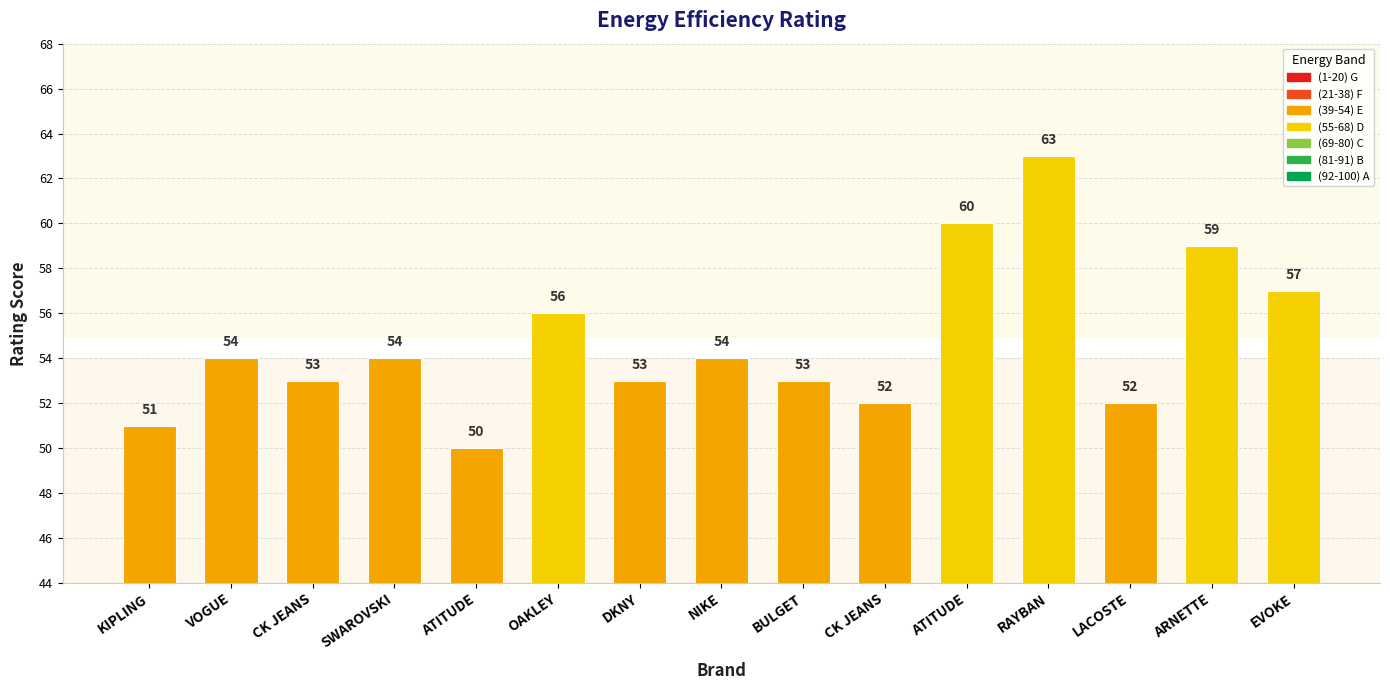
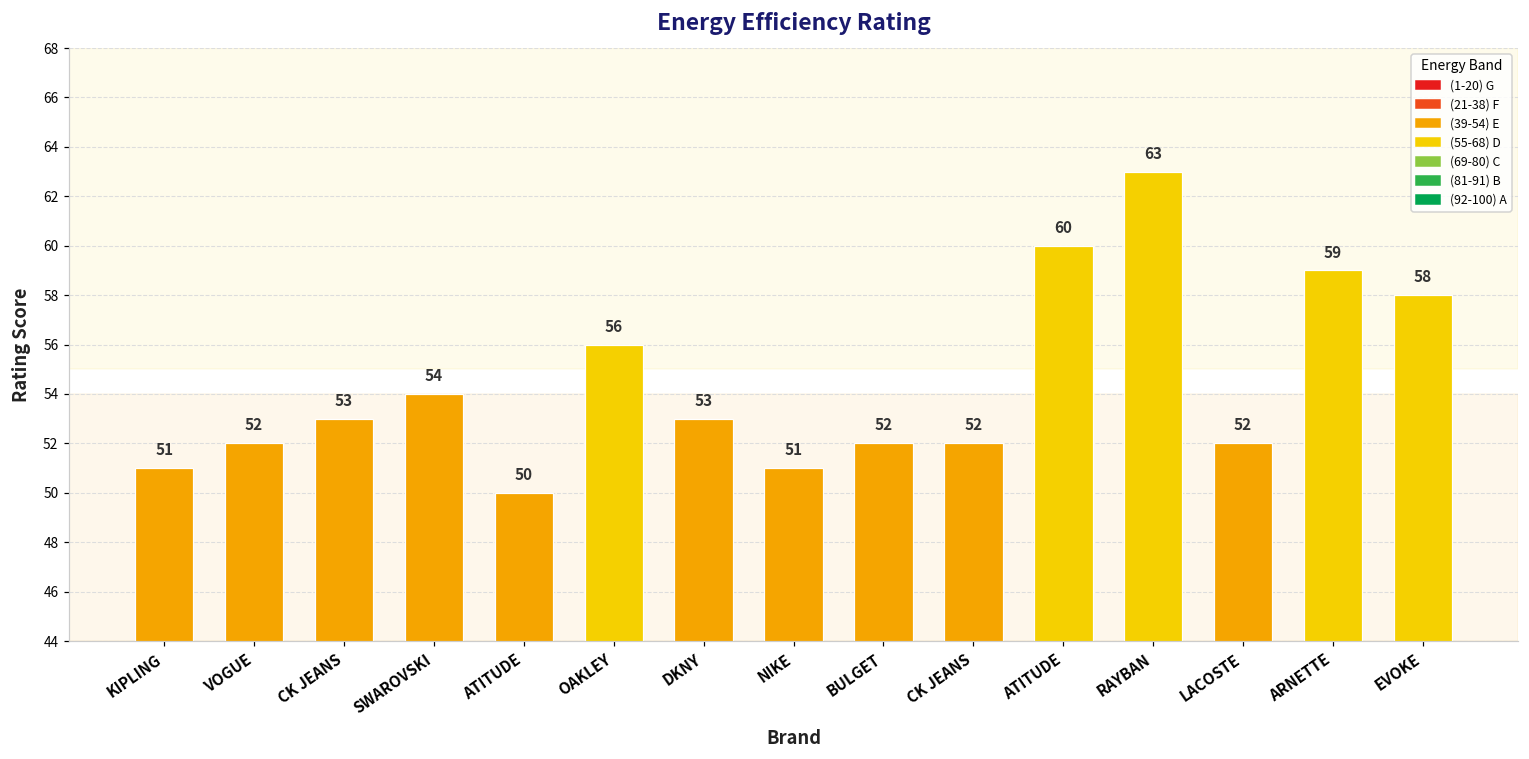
VOGUE: 54 -> 52
NIKE: 54 -> 51
BULGET: 53 -> 52
EVOKE: 57 -> 58
